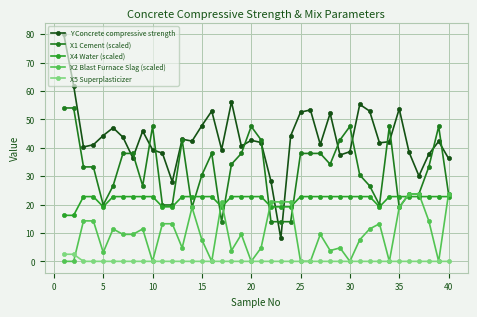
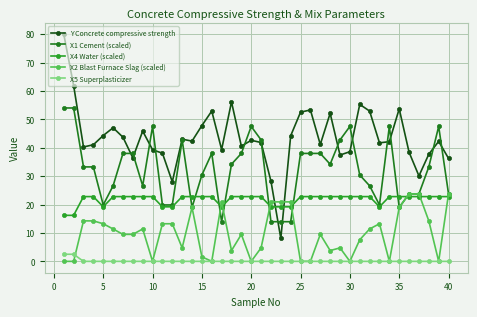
X2 Blast Furnace Slag (scaled), 5: 3 -> 13
X2 Blast Furnace Slag (scaled), 15: 8 -> 2
